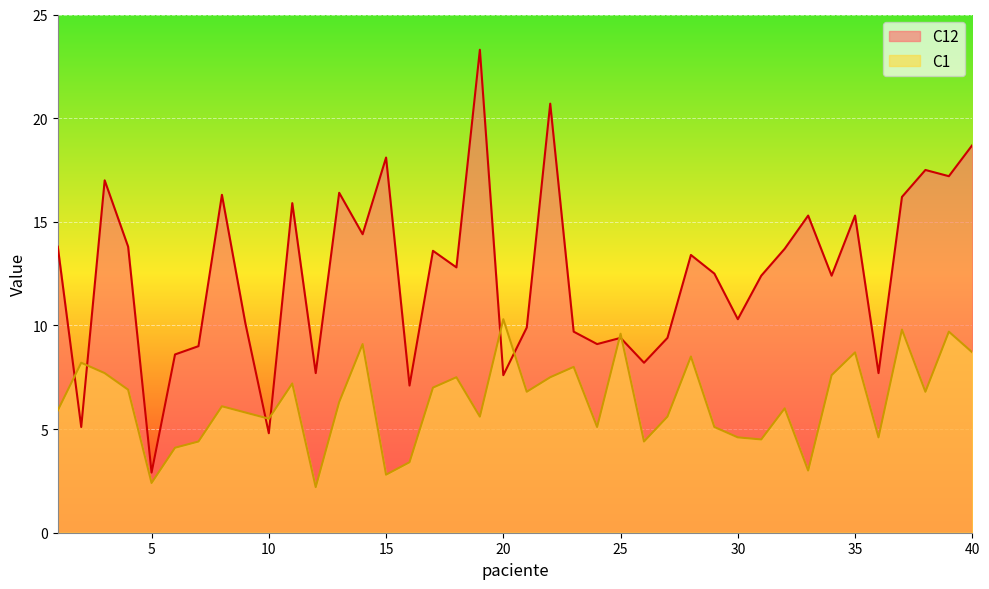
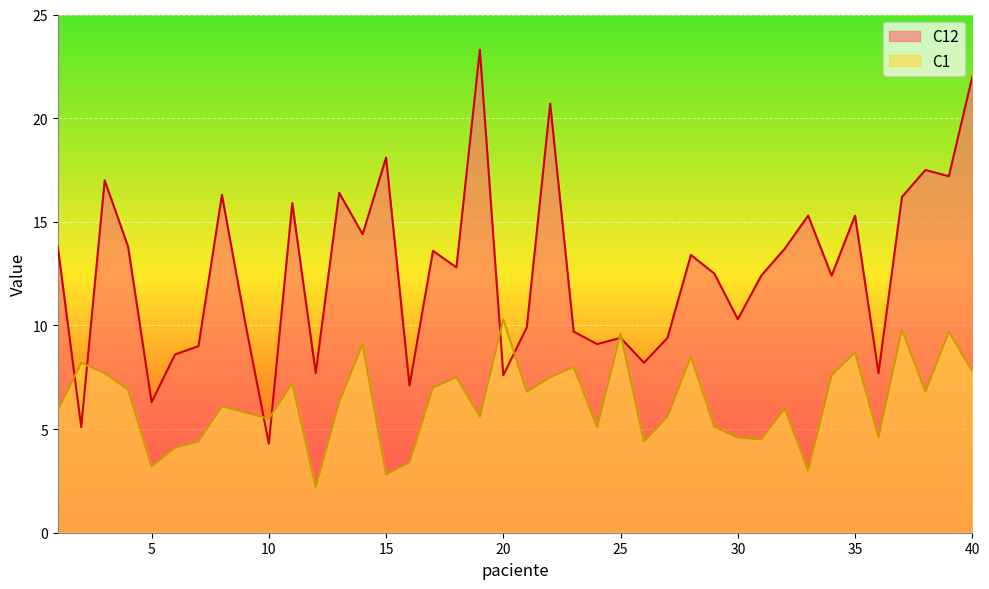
C12, 5: 2.9 -> 6.3
C1, 5: 2.4 -> 3.2
C12, 10: 4.8 -> 4.3
C12, 40: 18.7 -> 22.0
C1, 40: 8.7 -> 7.8
